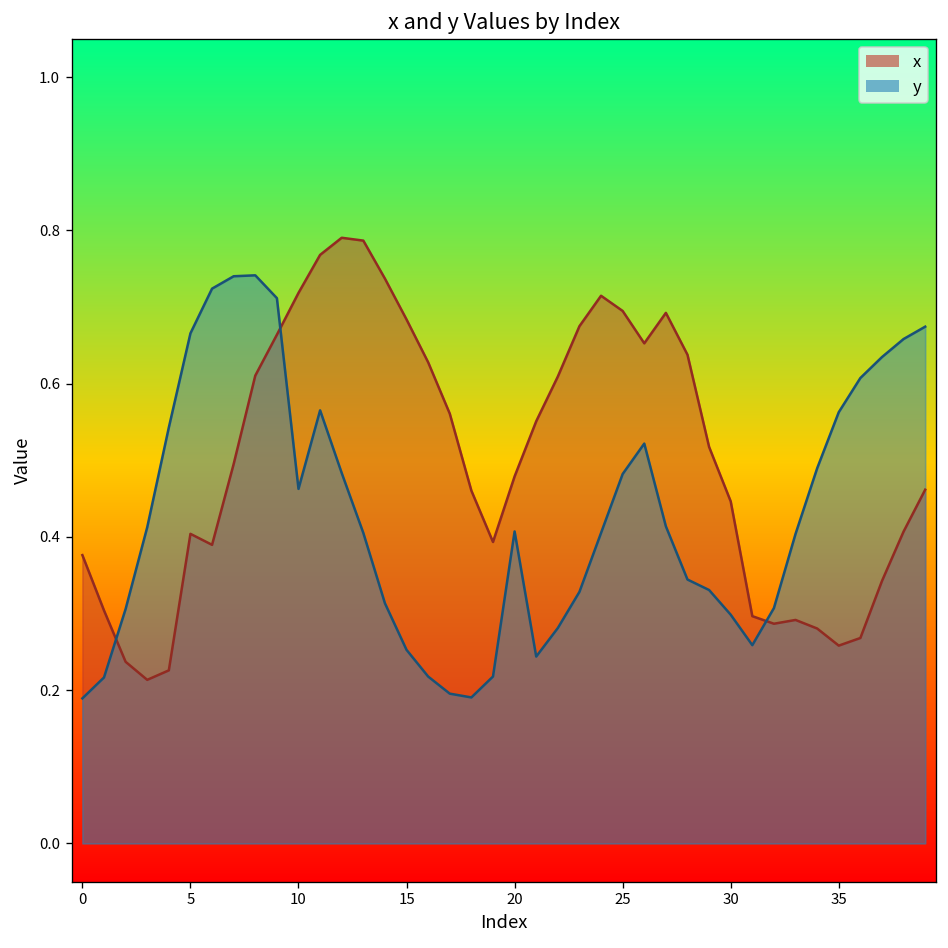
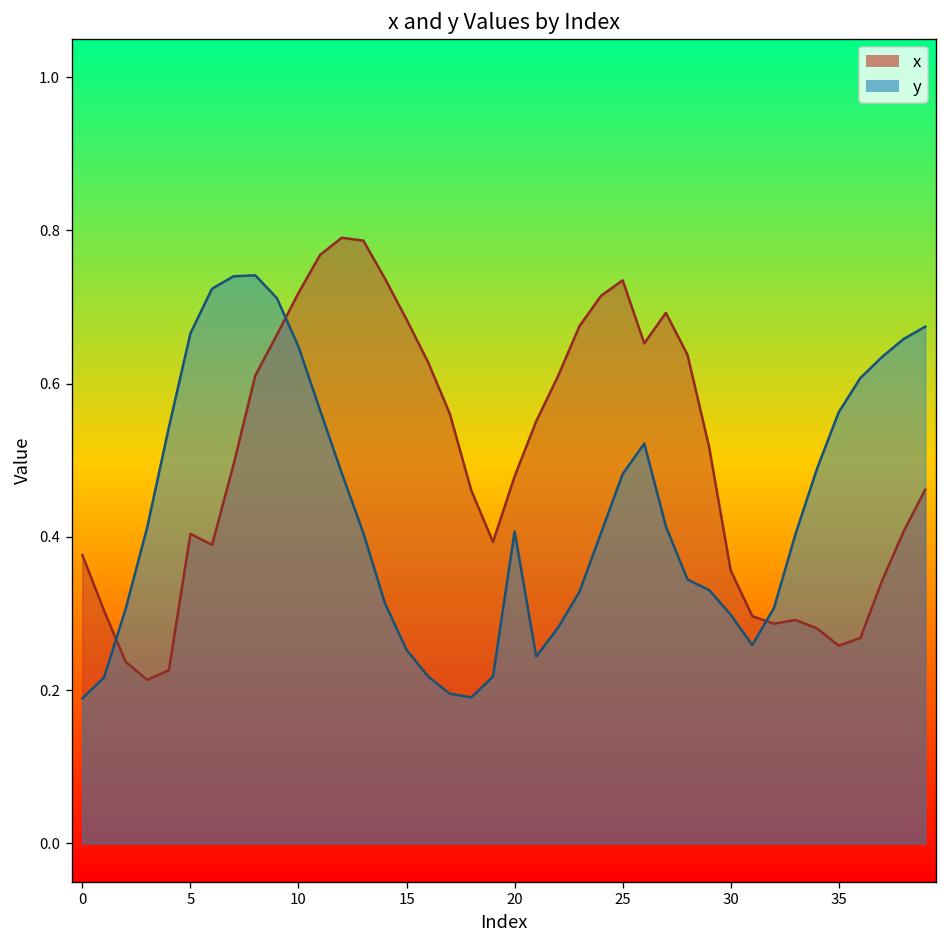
y, 10: 0.46 -> 0.65
x, 25: 0.69 -> 0.73
x, 30: 0.45 -> 0.36
